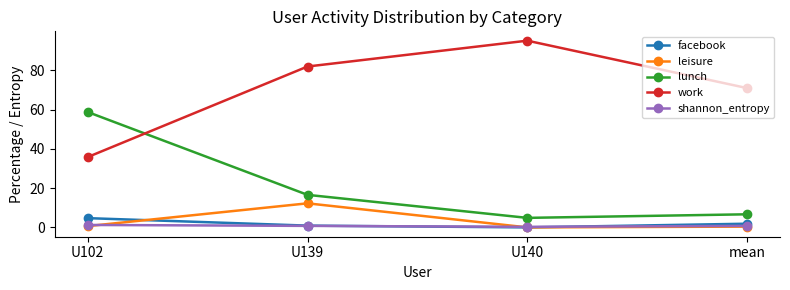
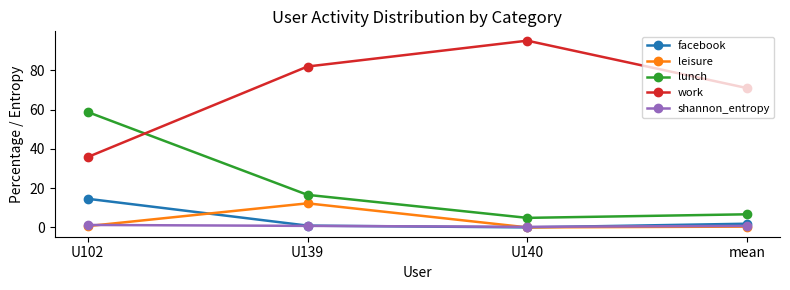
facebook, U102: 5 -> 15
